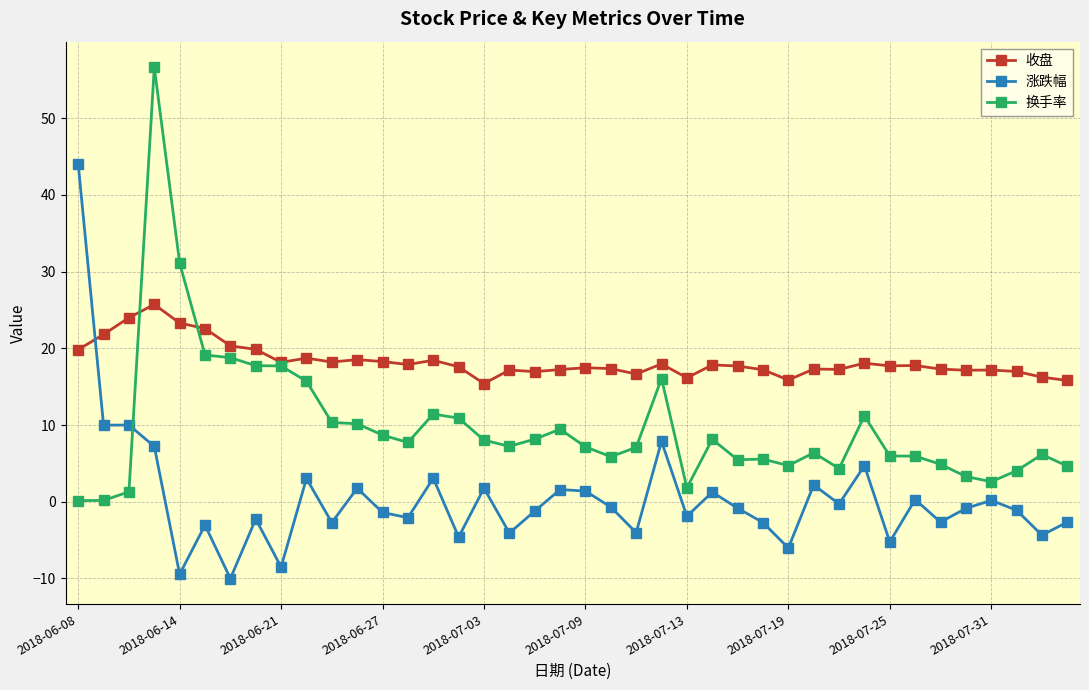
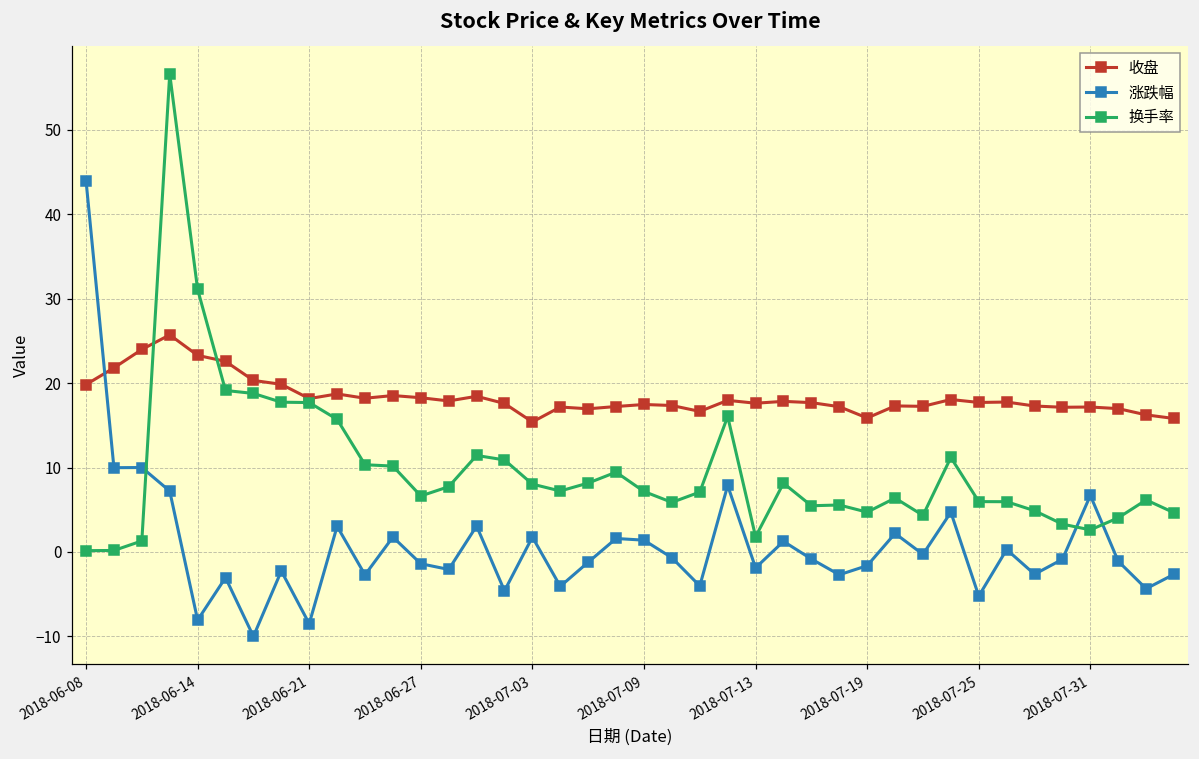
涨跌幅, 2018-06-14: -9 -> -8
换手率, 2018-06-27: 9 -> 7
收盘, 2018-07-13: 16 -> 18
涨跌幅, 2018-07-19: -6 -> -2
涨跌幅, 2018-07-31: 0 -> 7
